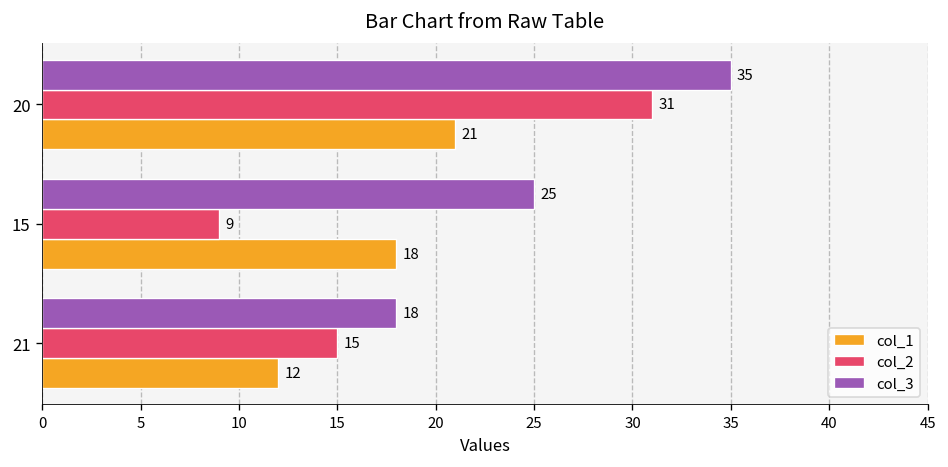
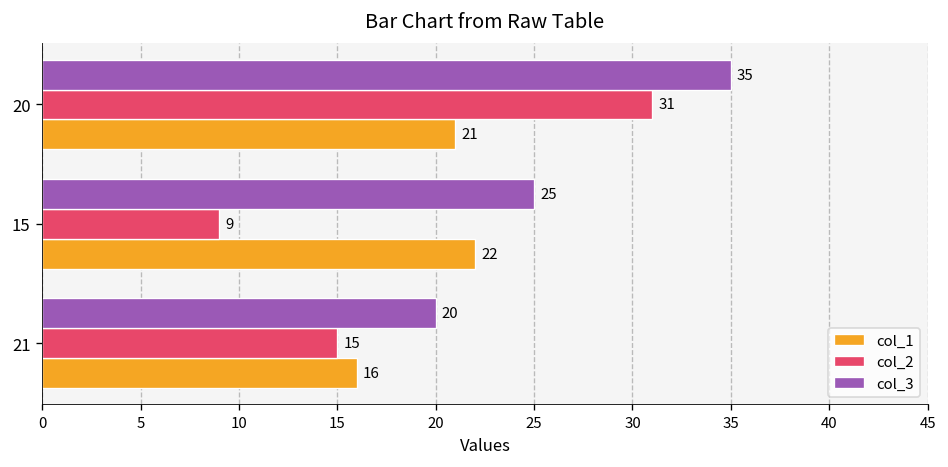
col_1, 15: 18 -> 22
col_3, 21: 18 -> 20
col_1, 21: 12 -> 16
